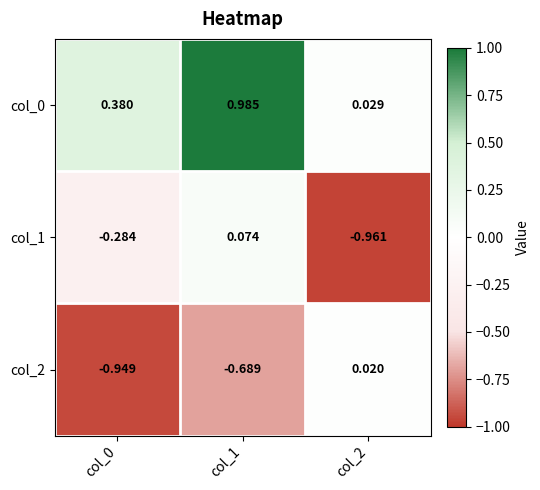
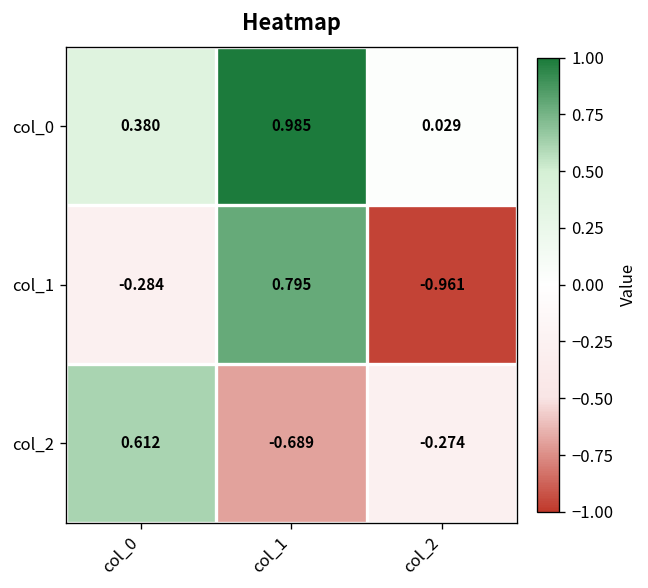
col_1, col_1: 0.074 -> 0.795
col_2, col_0: -0.949 -> 0.612
col_2, col_2: 0.020 -> -0.274
